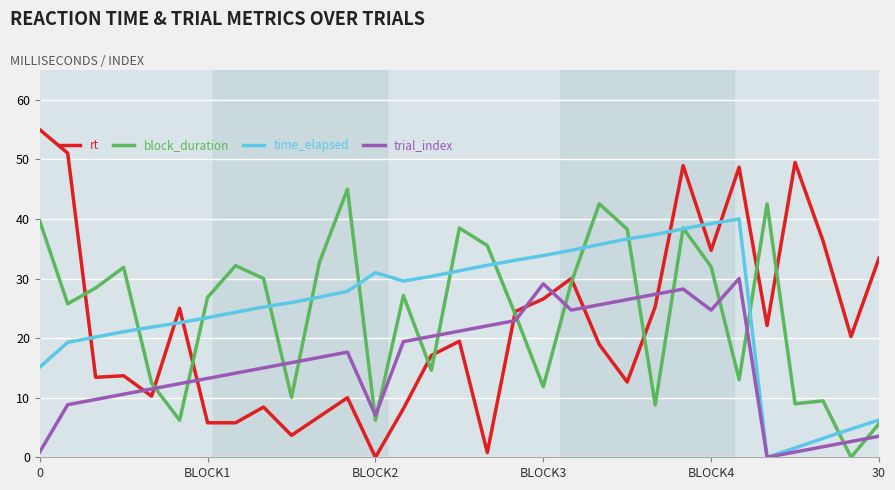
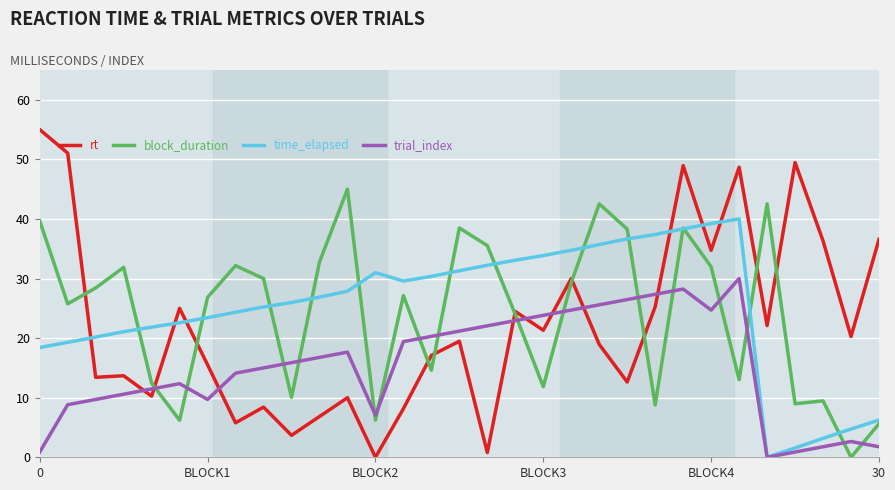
time_elapsed, 0: 15 -> 18
rt, BLOCK1: 6 -> 16
trial_index, BLOCK1: 13 -> 10
rt, BLOCK3: 27 -> 21
trial_index, BLOCK3: 29 -> 24
rt, 30: 33 -> 37
trial_index, 30: 4 -> 2
